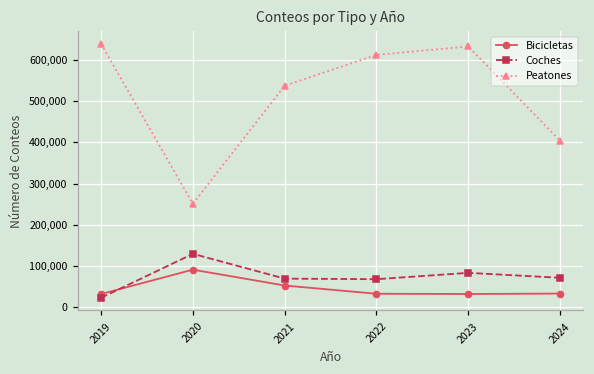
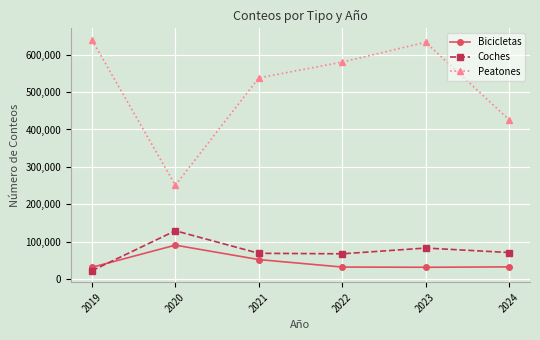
Peatones, 2022: 610,000 -> 580,000
Peatones, 2024: 400,000 -> 430,000
